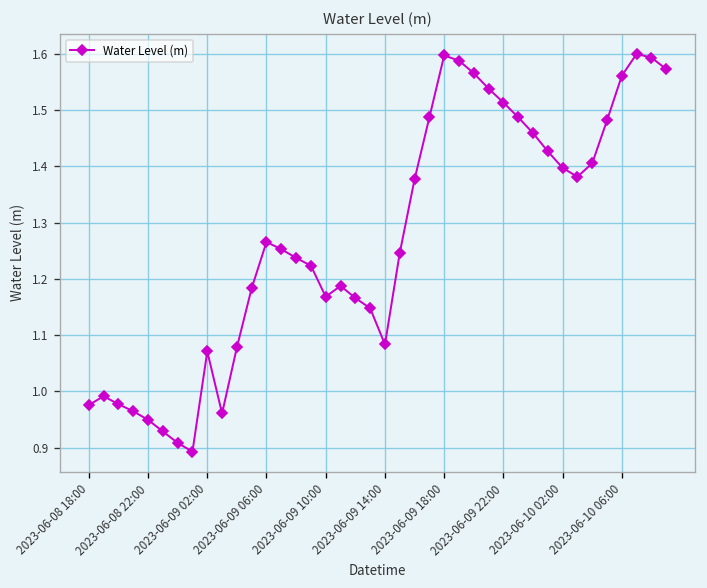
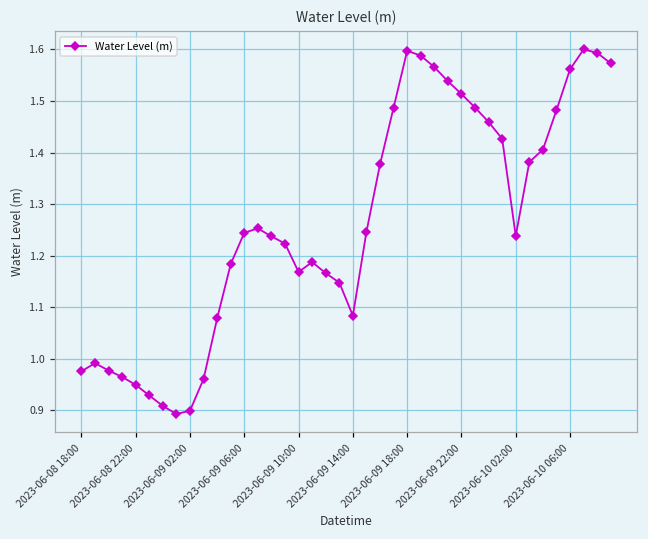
2023-06-09 02:00: 1.07 -> 0.90
2023-06-09 06:00: 1.27 -> 1.24
2023-06-10 02:00: 1.40 -> 1.24
